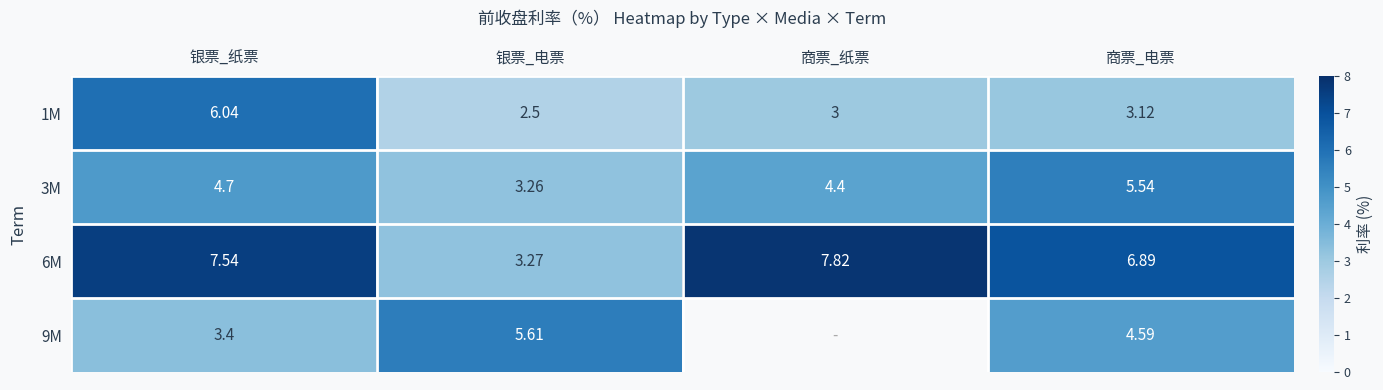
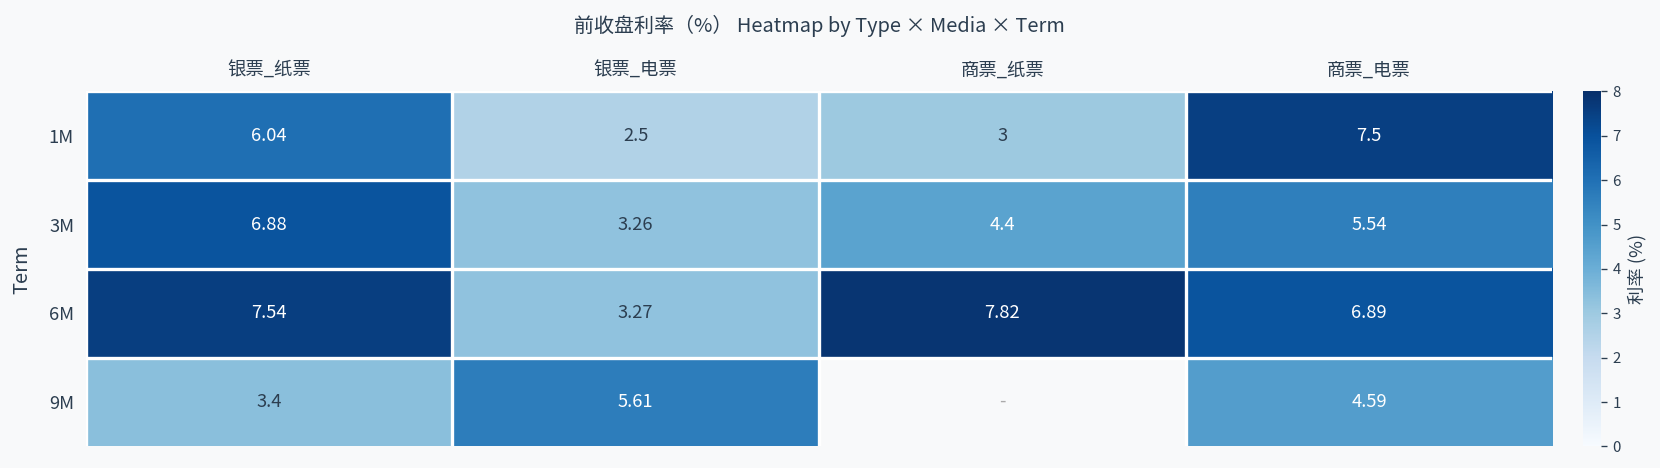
1M, 商票_电票: 3.12 -> 7.5
3M, 银票_纸票: 4.7 -> 6.88
